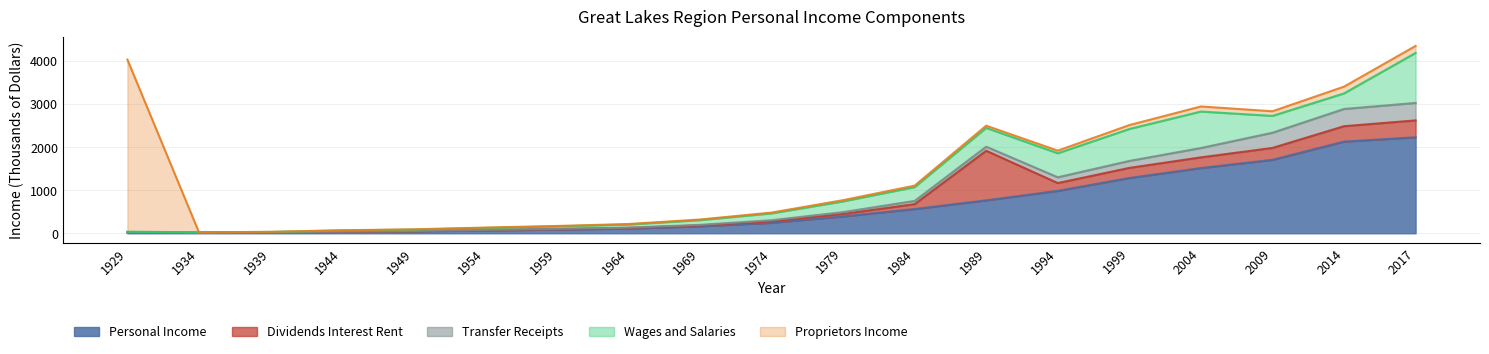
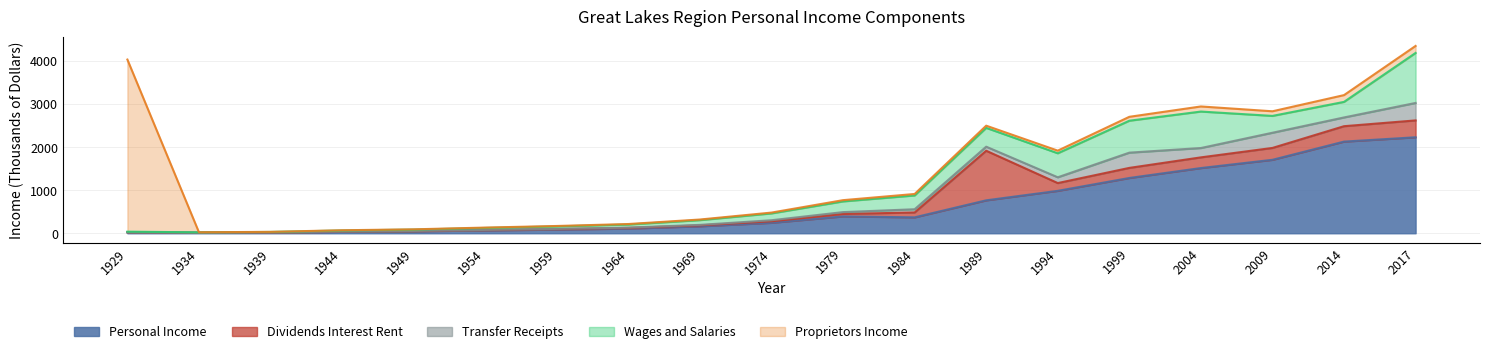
Personal Income, 1984: 600 -> 400
Transfer Receipts, 1999: 200 -> 400
Transfer Receipts, 2014: 400 -> 200
